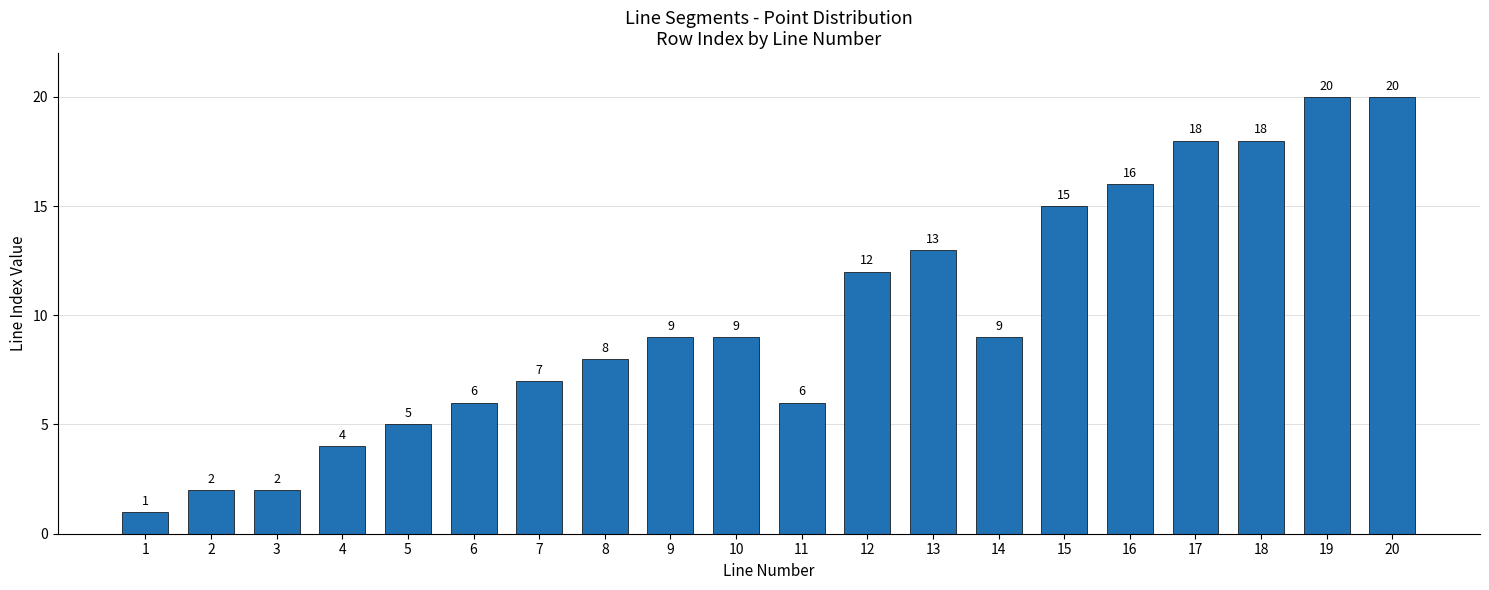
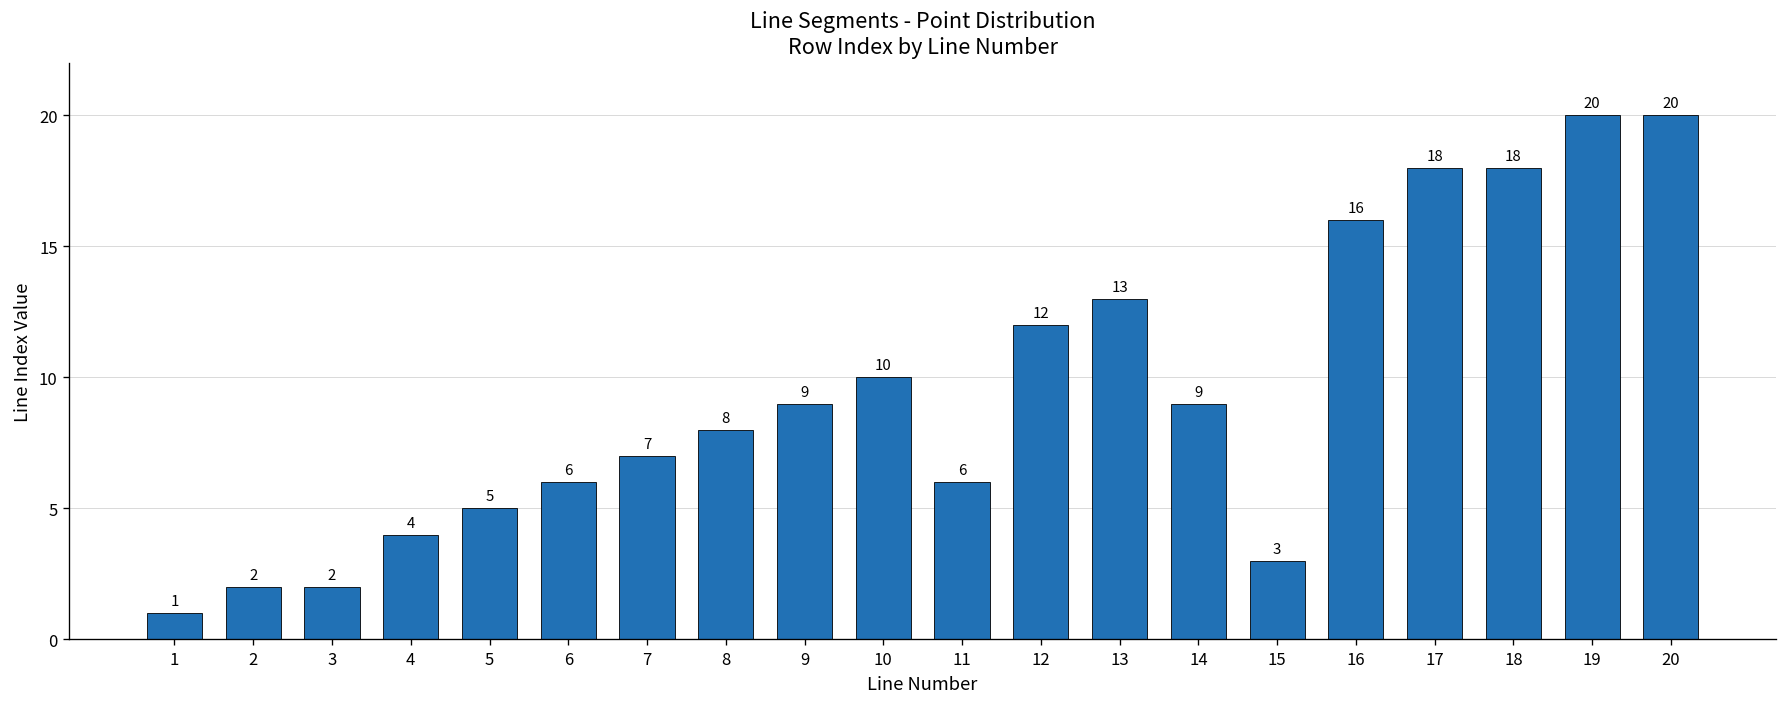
10: 9 -> 10
15: 15 -> 3
